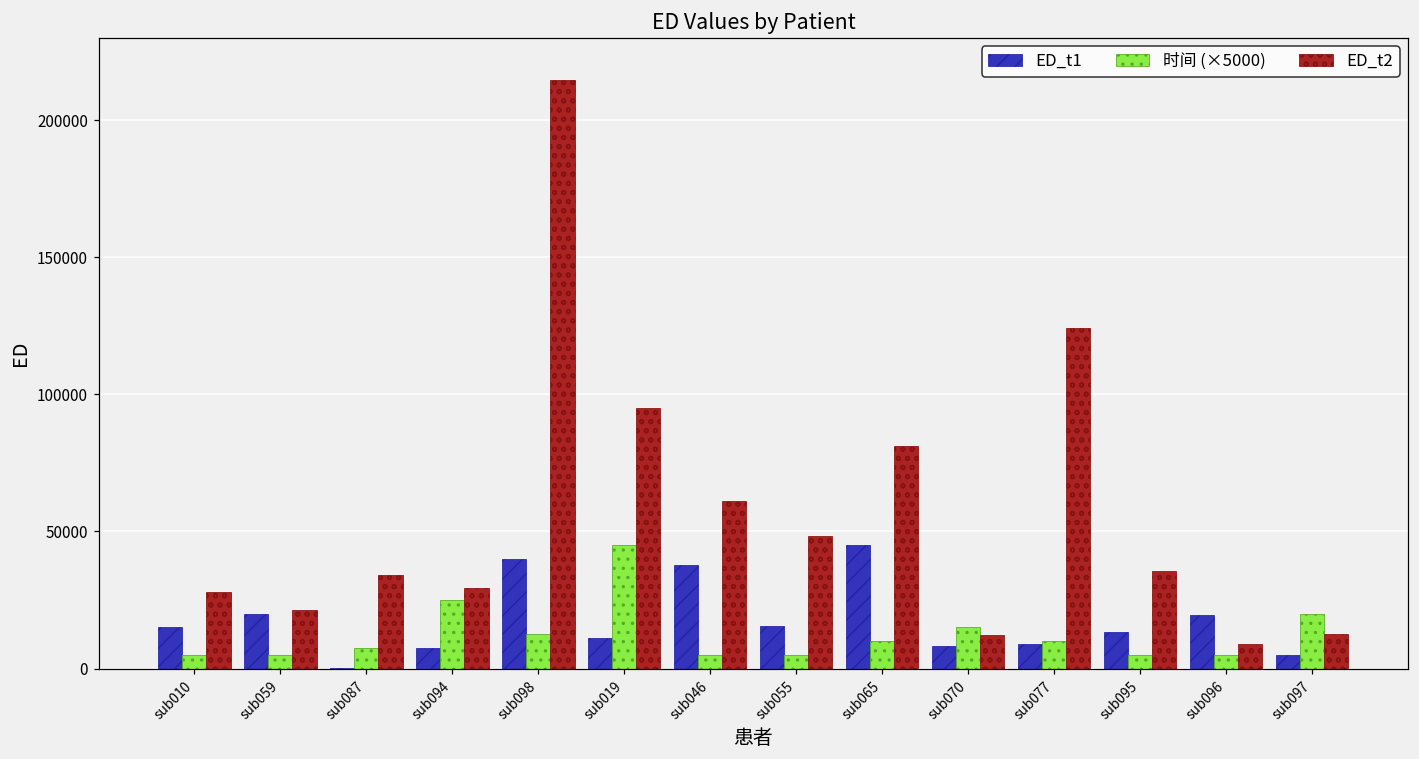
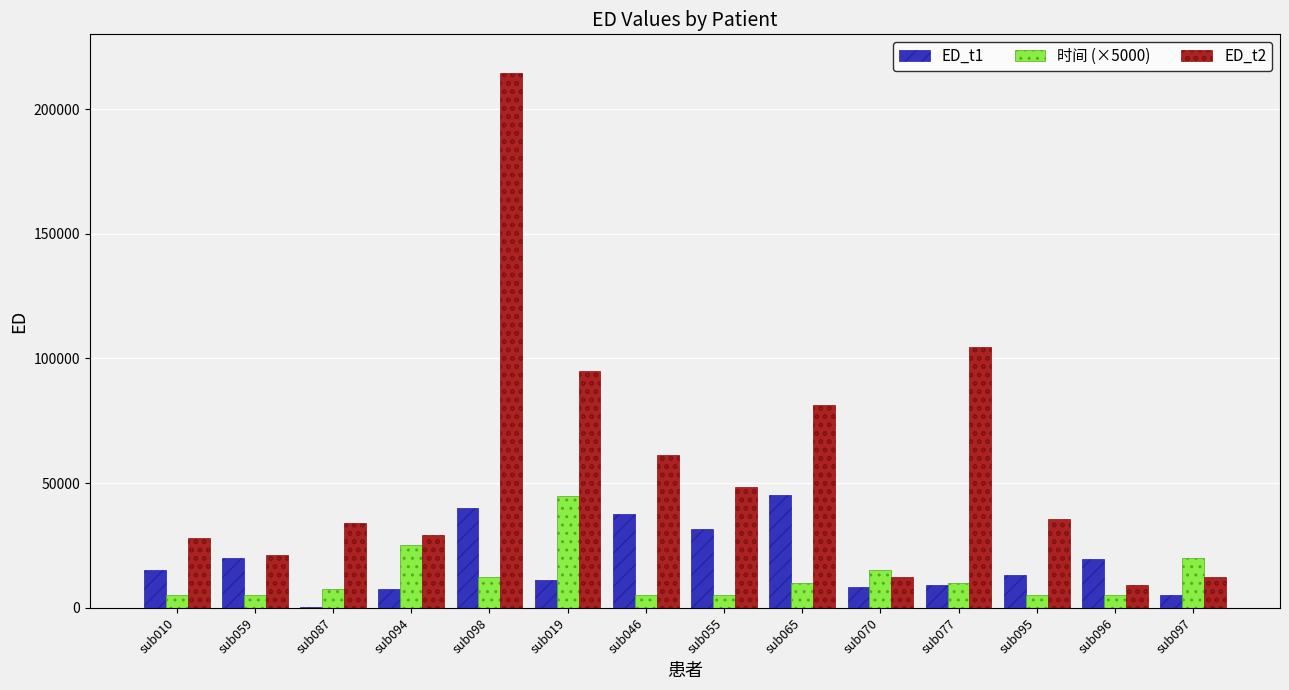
ED_t1, sub055: 15000 -> 32000
ED_t2, sub077: 124000 -> 105000
